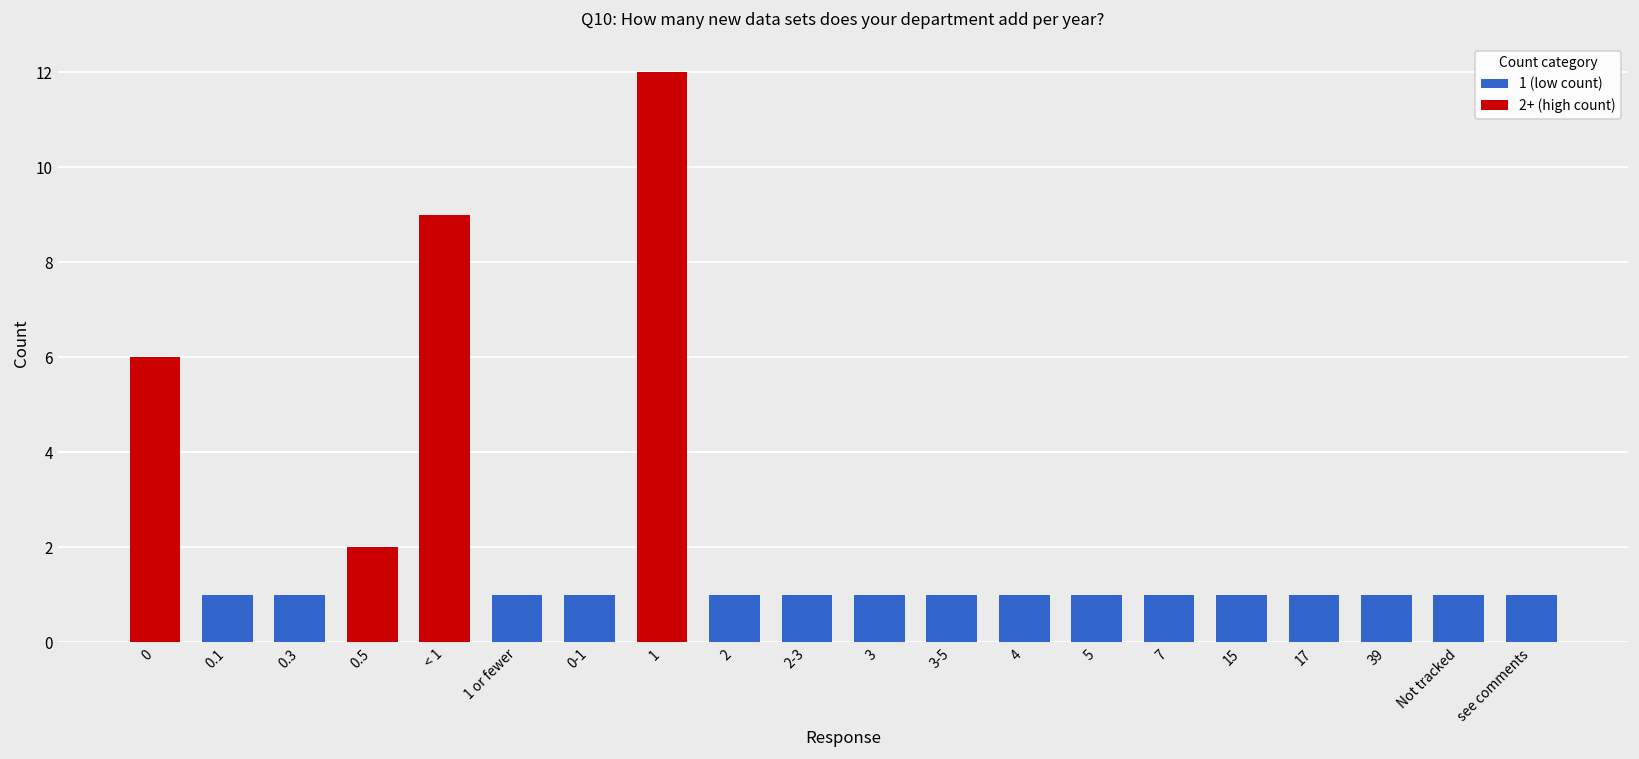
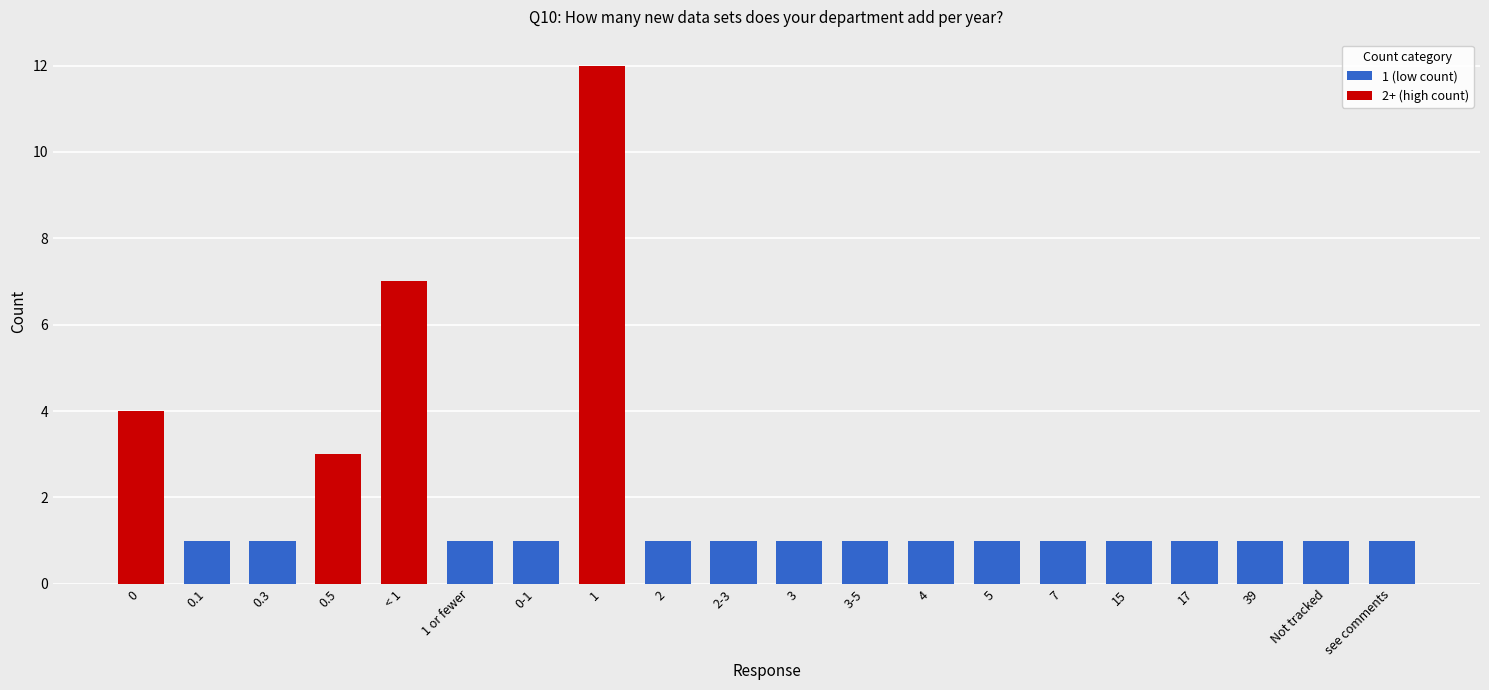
2+ (high count), 0: 6 -> 4
2+ (high count), 0.5: 2 -> 3
2+ (high count), < 1: 9 -> 7
